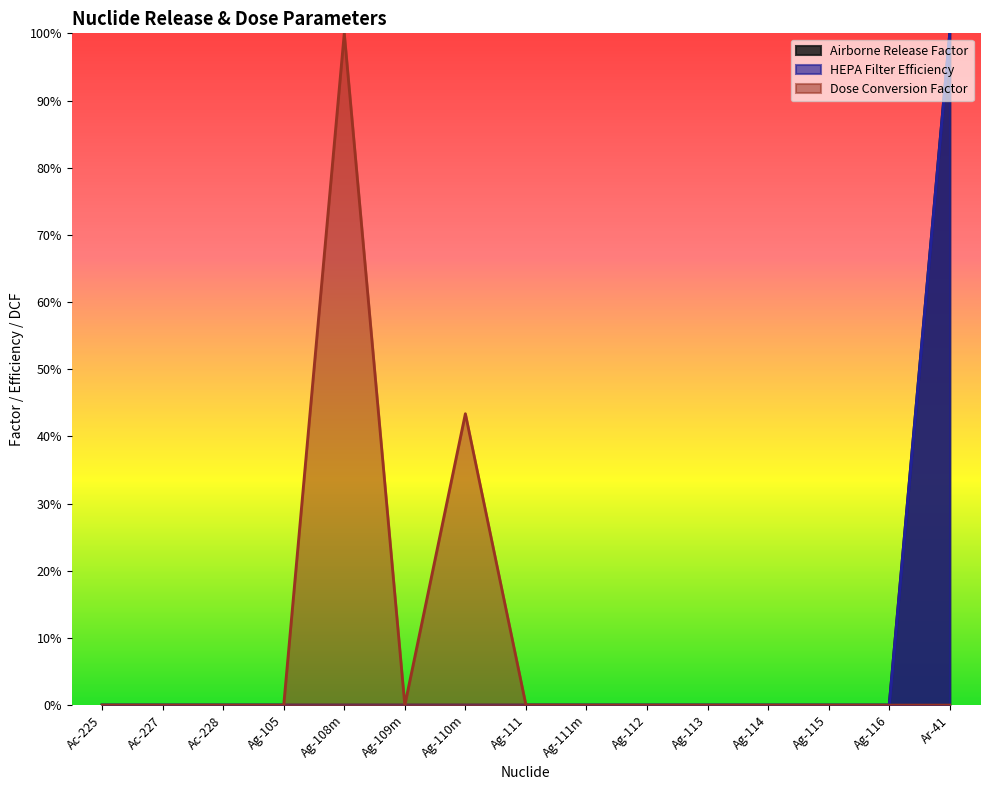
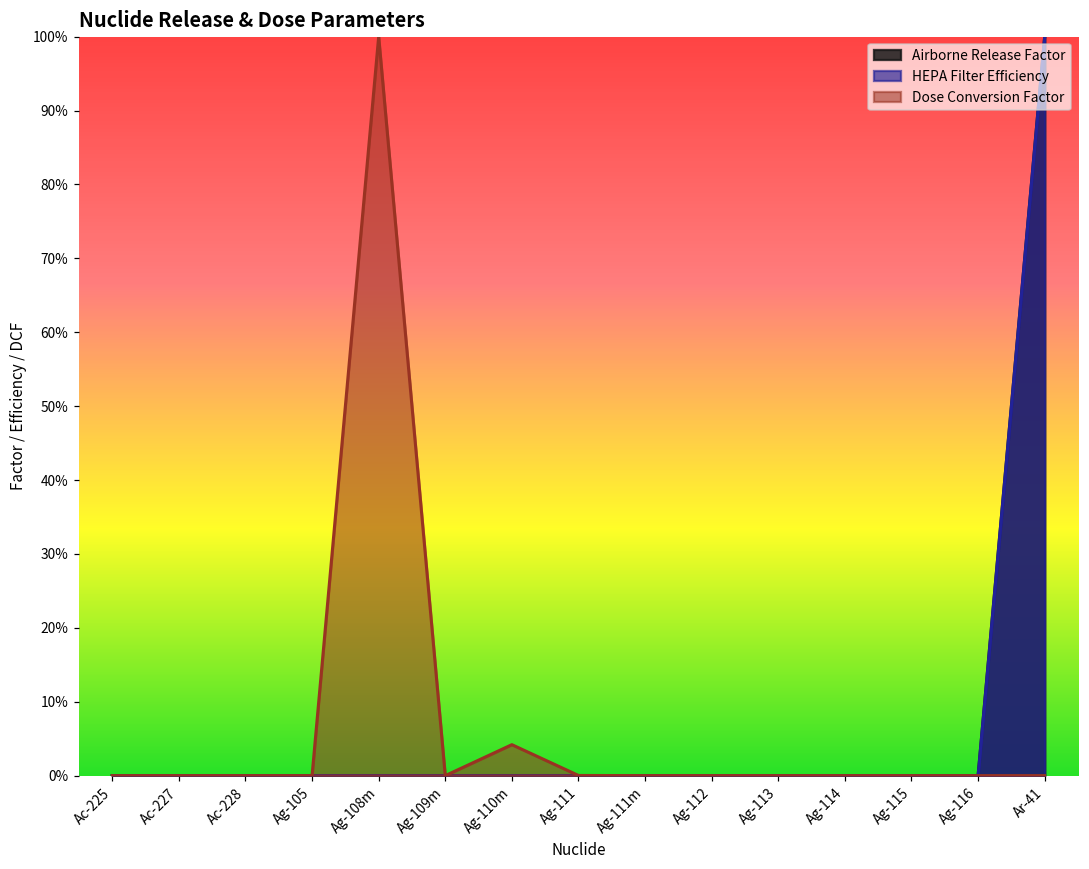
Dose Conversion Factor, Ag-110m: 43% -> 4%
